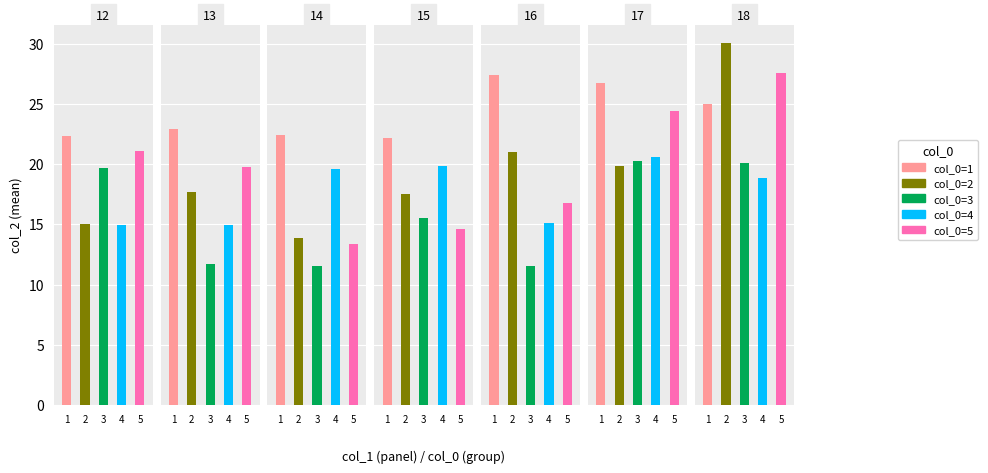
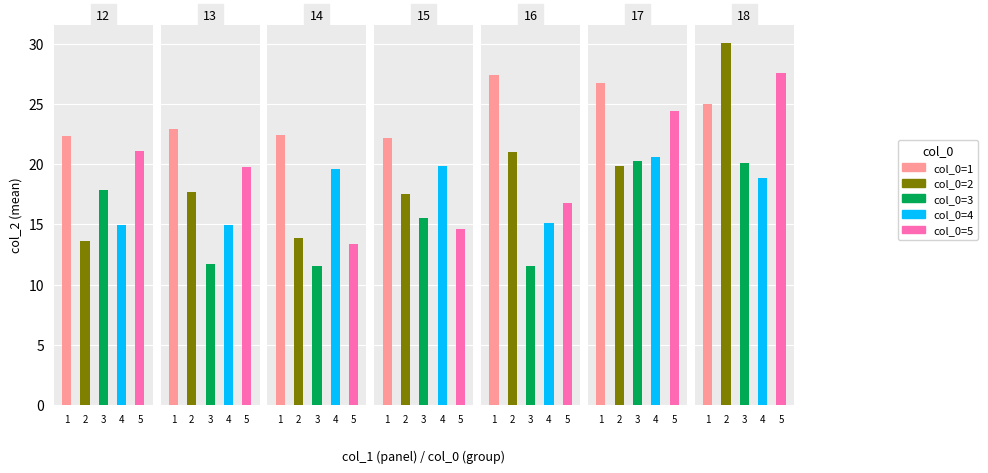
12, 2: 15.0 -> 13.6
12, 3: 19.7 -> 17.9
